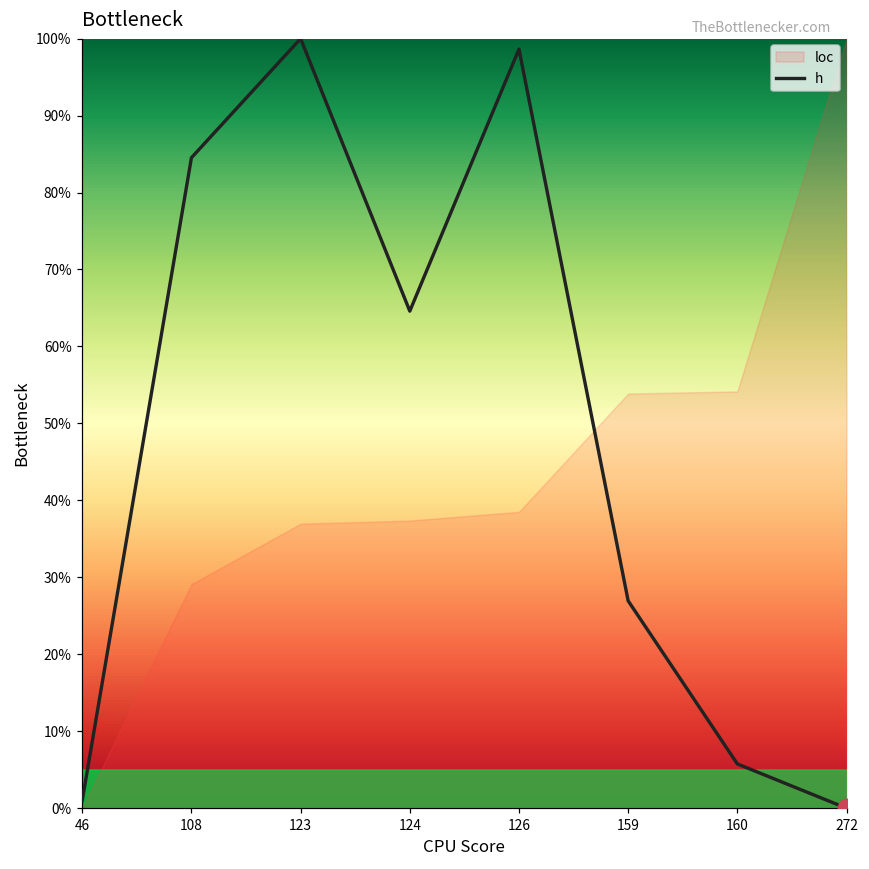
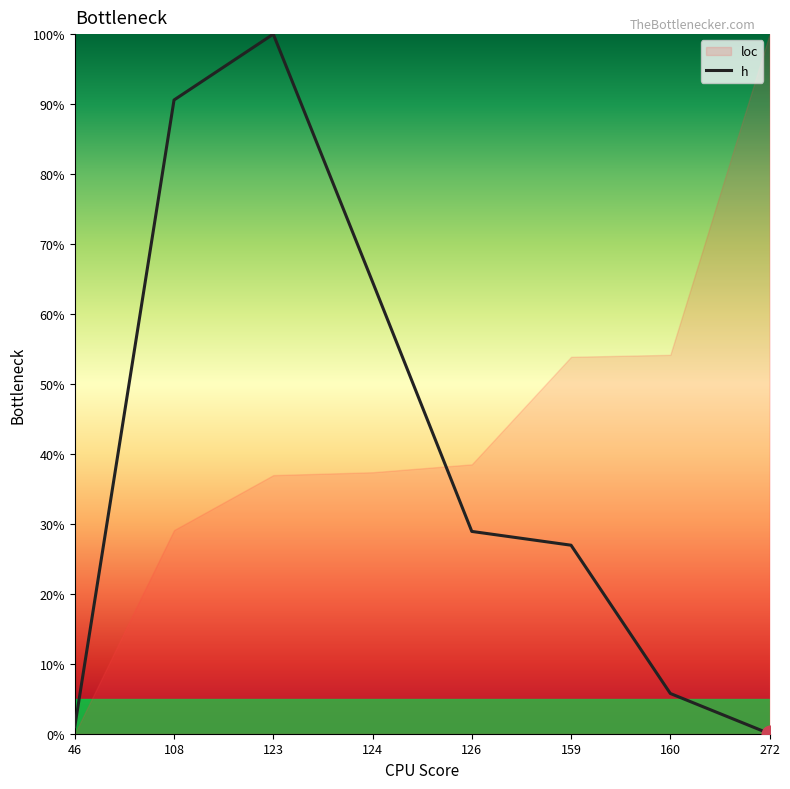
h, 108: 85% -> 91%
h, 126: 99% -> 29%
